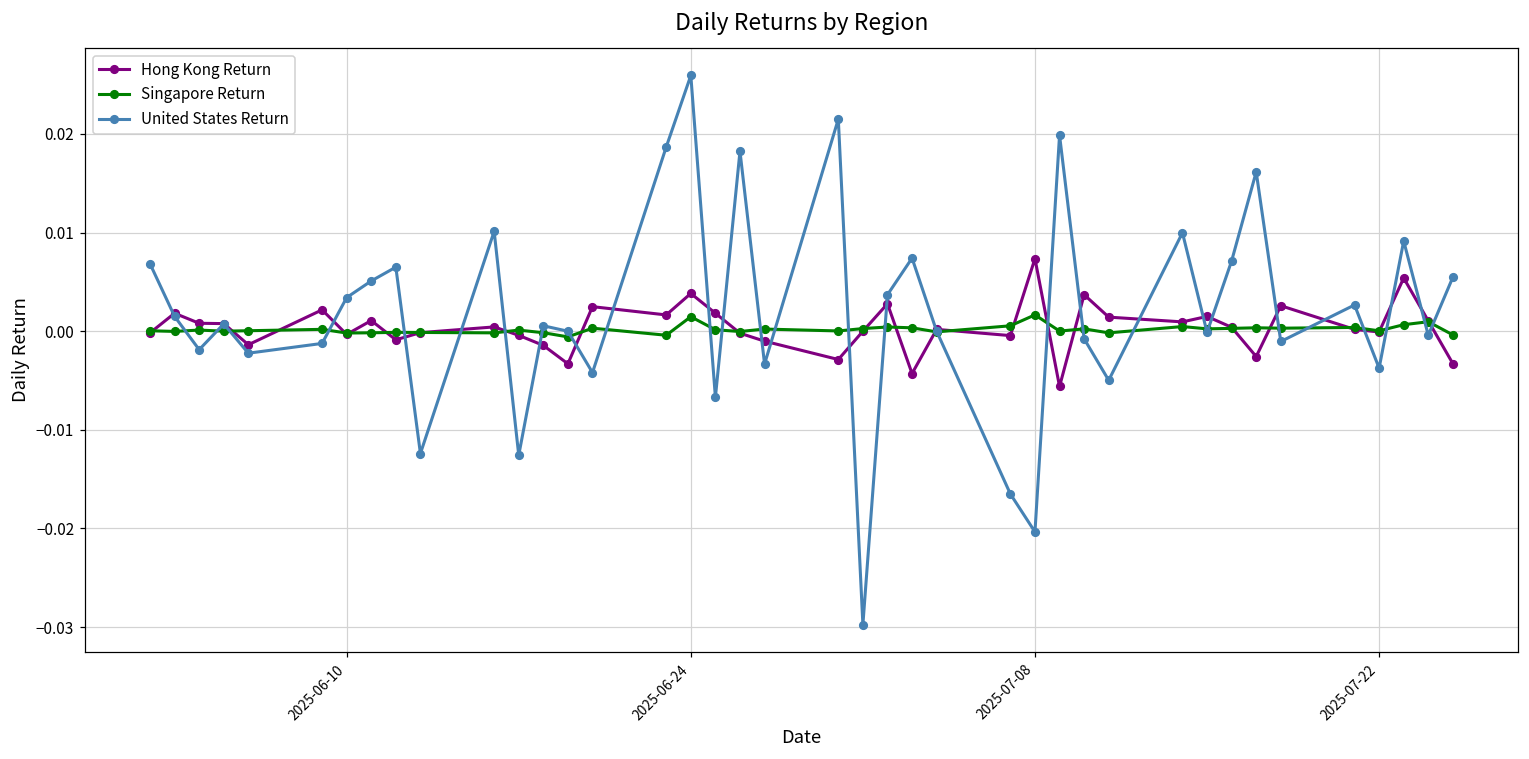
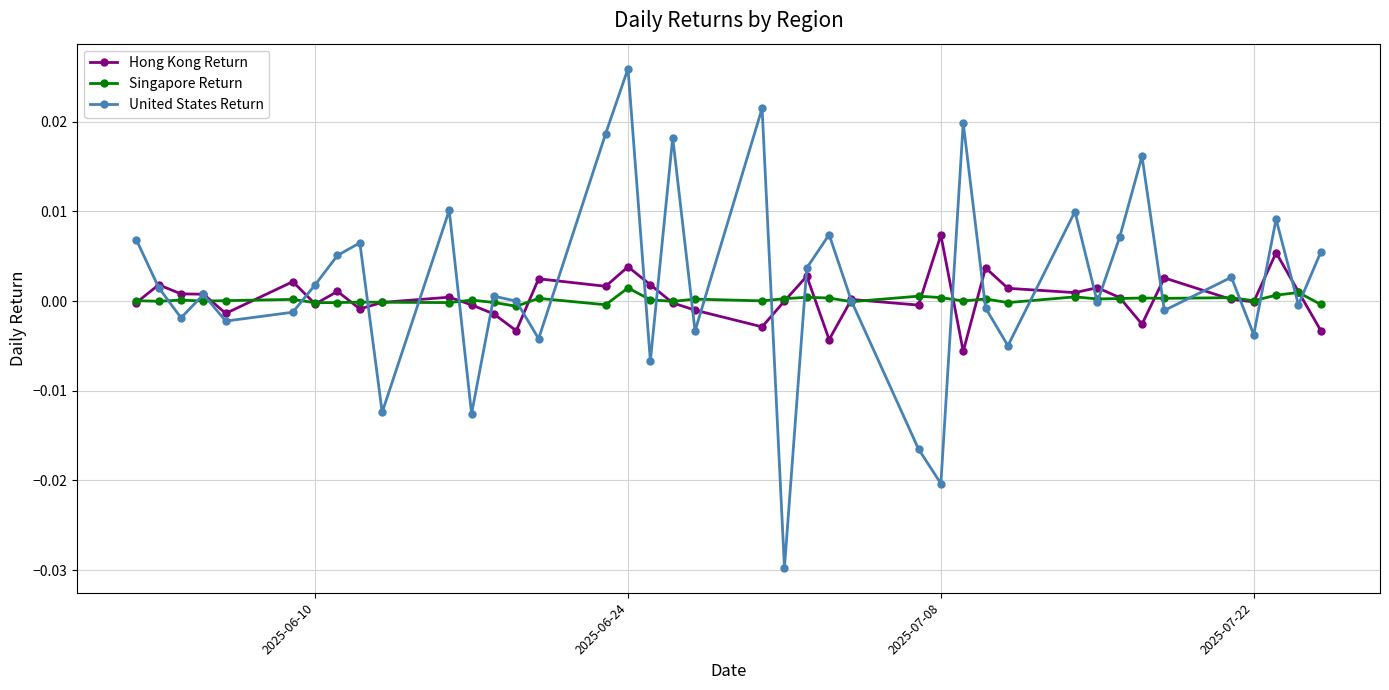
United States Return, 2025-06-10: 0.003 -> 0.002
Singapore Return, 2025-07-08: 0.002 -> 0.000
